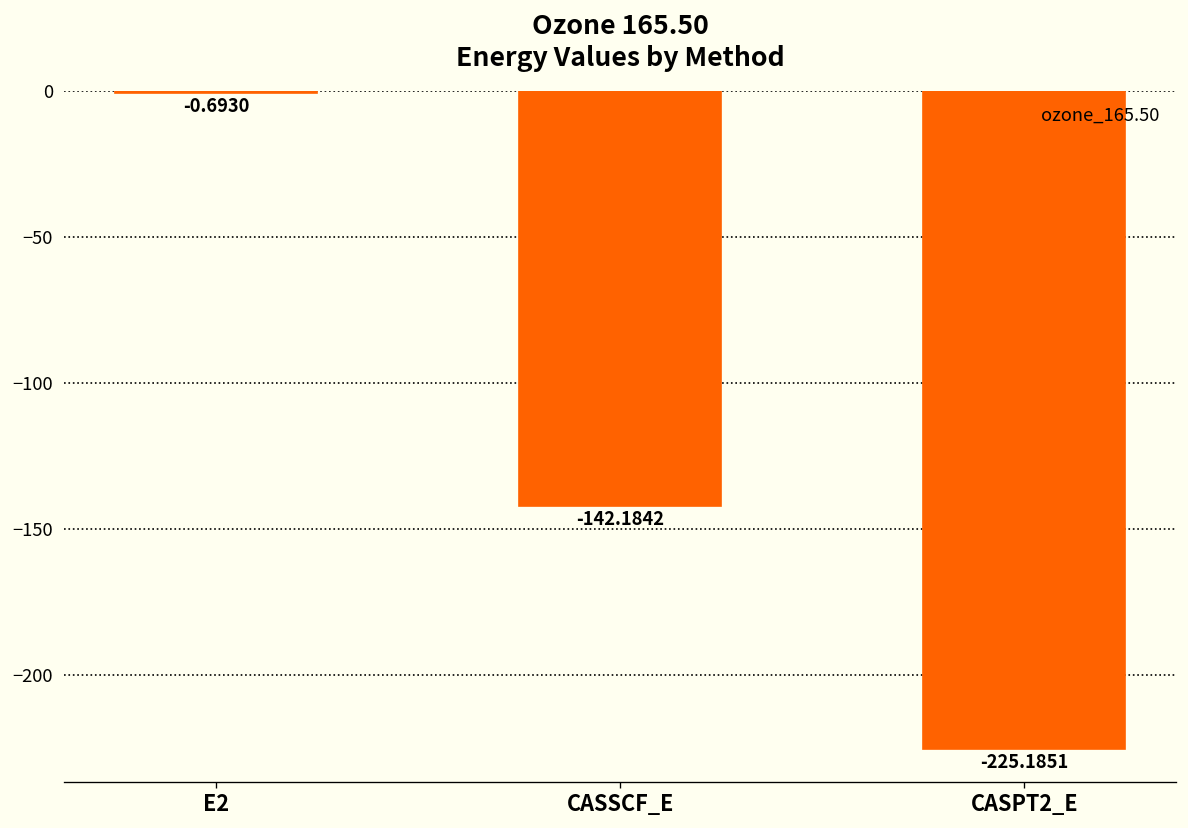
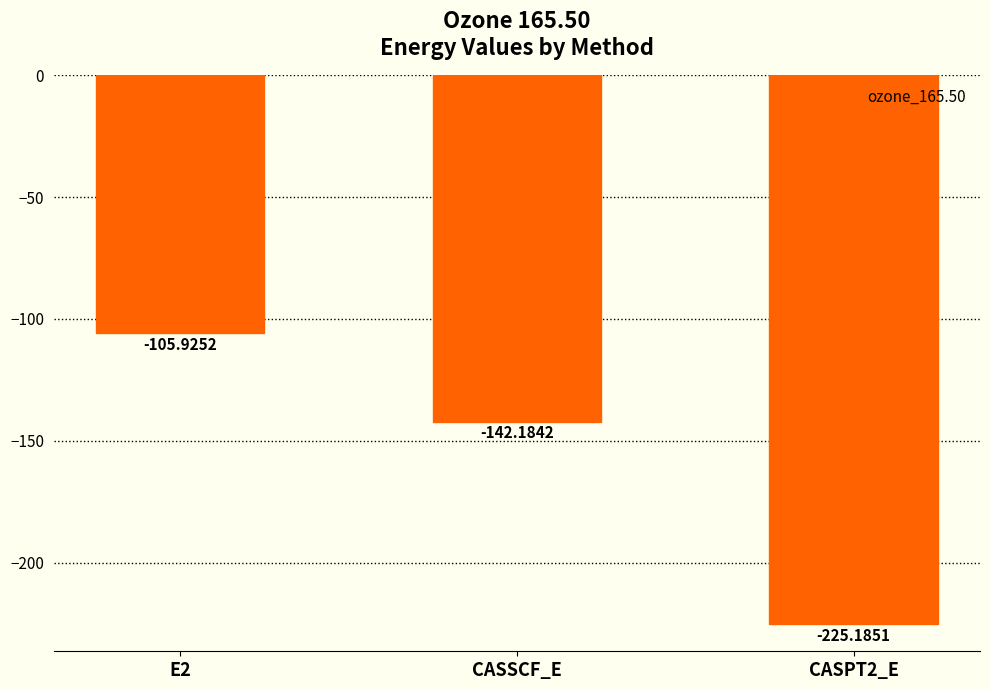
E2: -0.6930 -> -105.9252
